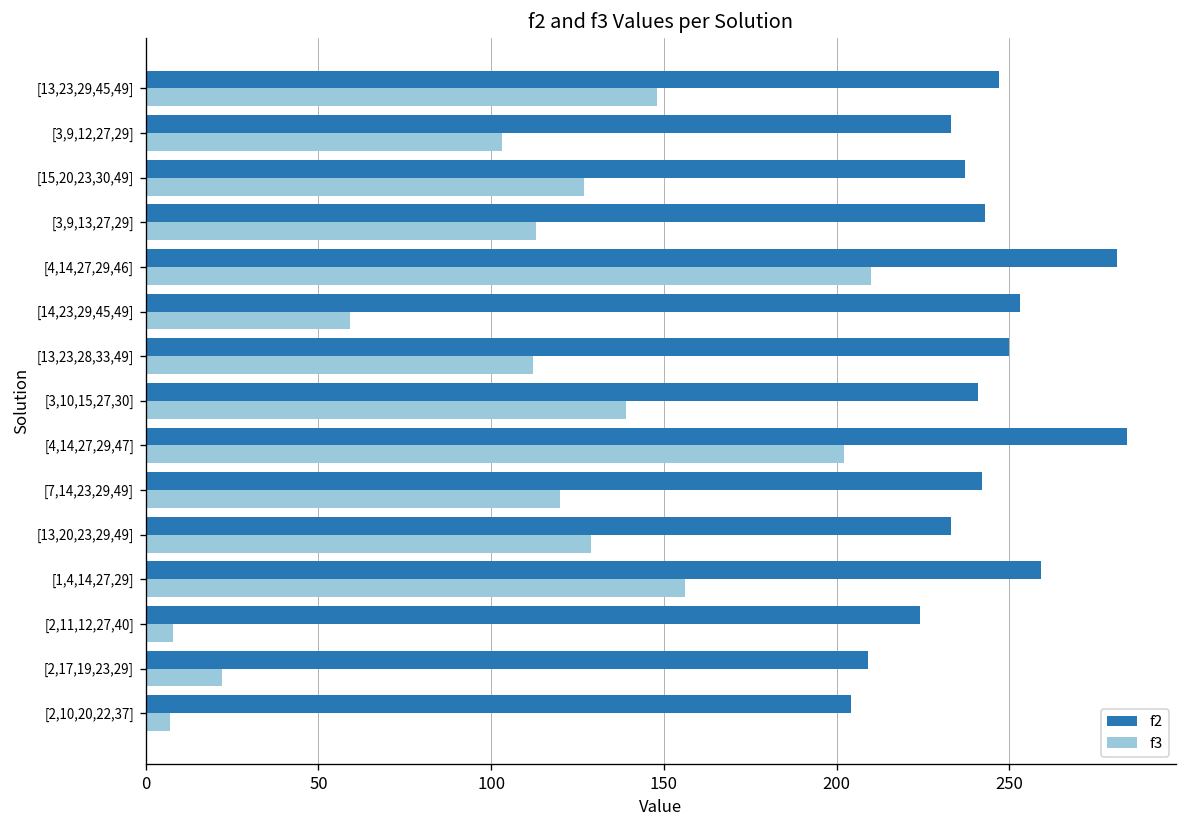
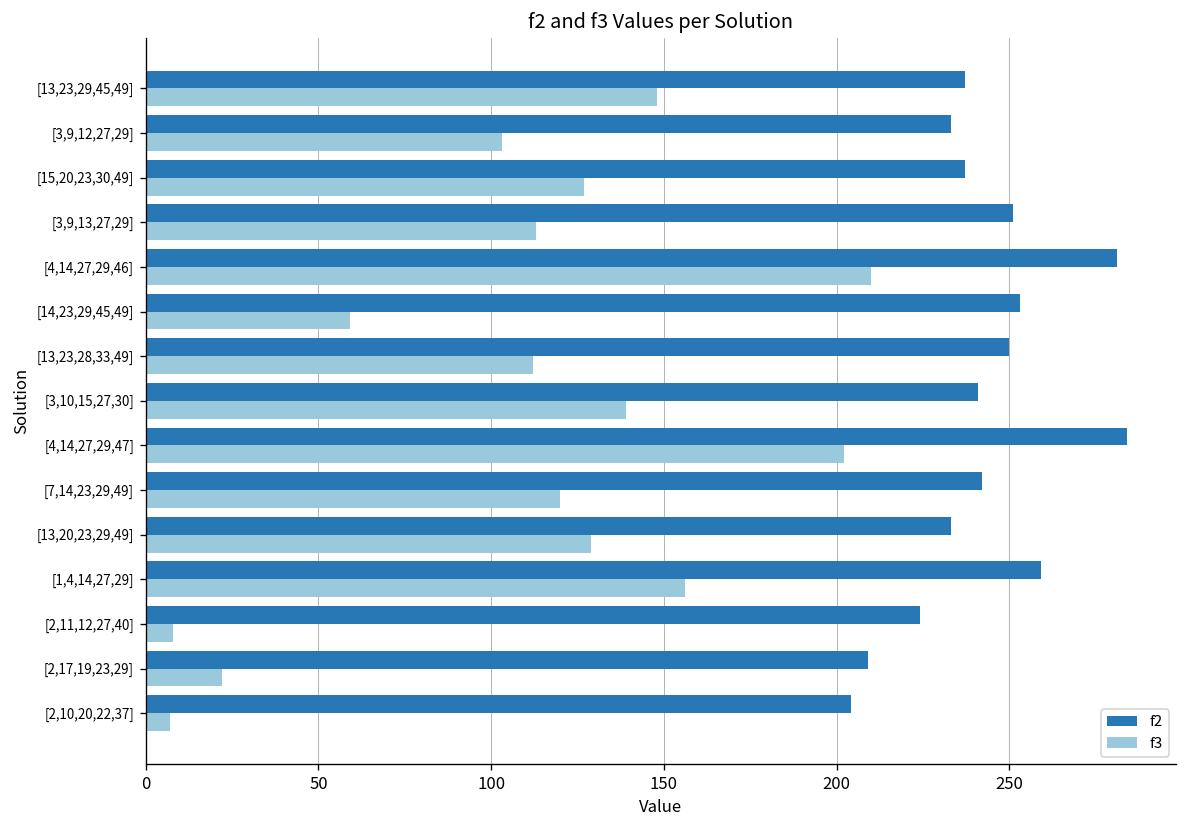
f2, [13,23,29,45,49]: 247 -> 237
f2, [3,9,13,27,29]: 243 -> 251
